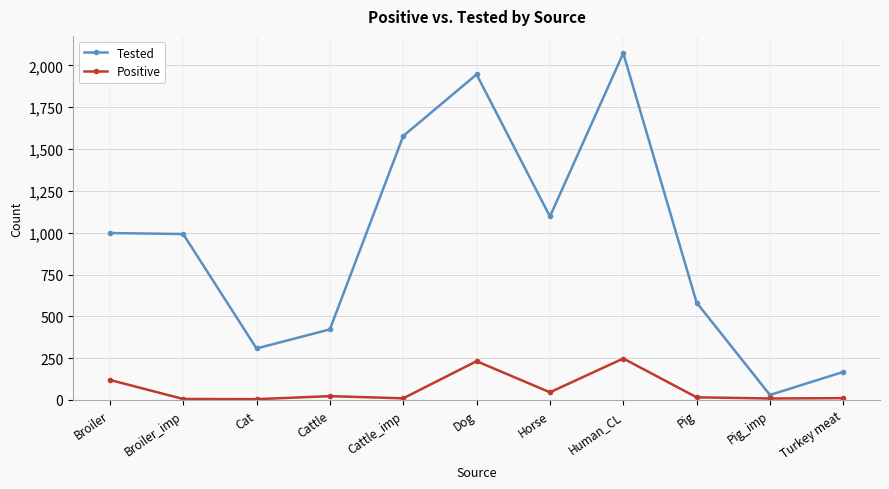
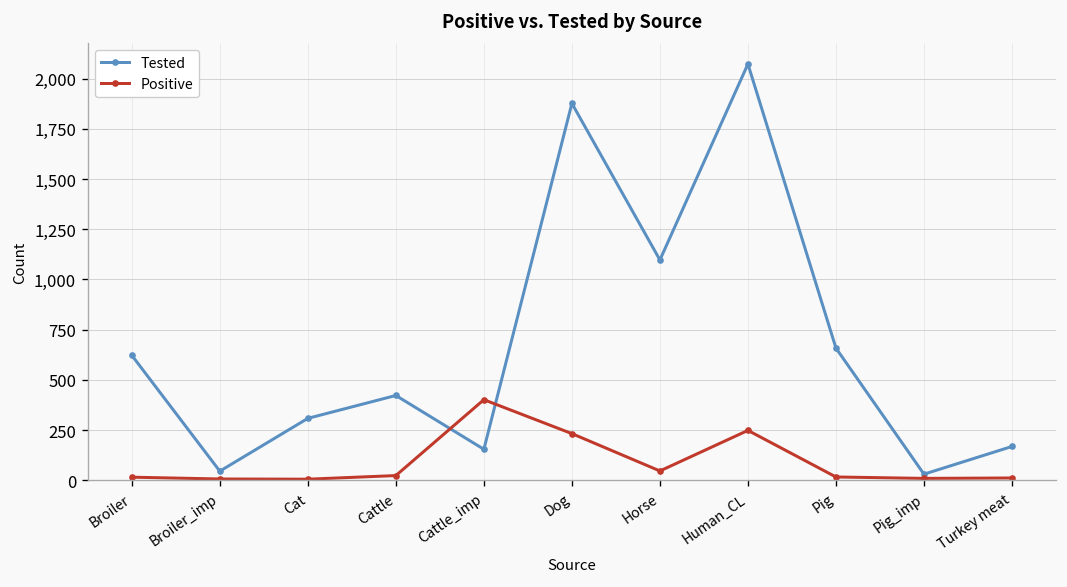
Tested, Broiler: 1,000 -> 620
Positive, Broiler: 120 -> 20
Tested, Broiler_imp: 990 -> 50
Tested, Cattle_imp: 1,580 -> 150
Positive, Cattle_imp: 10 -> 400
Tested, Dog: 1,950 -> 1,880
Tested, Pig: 580 -> 660
